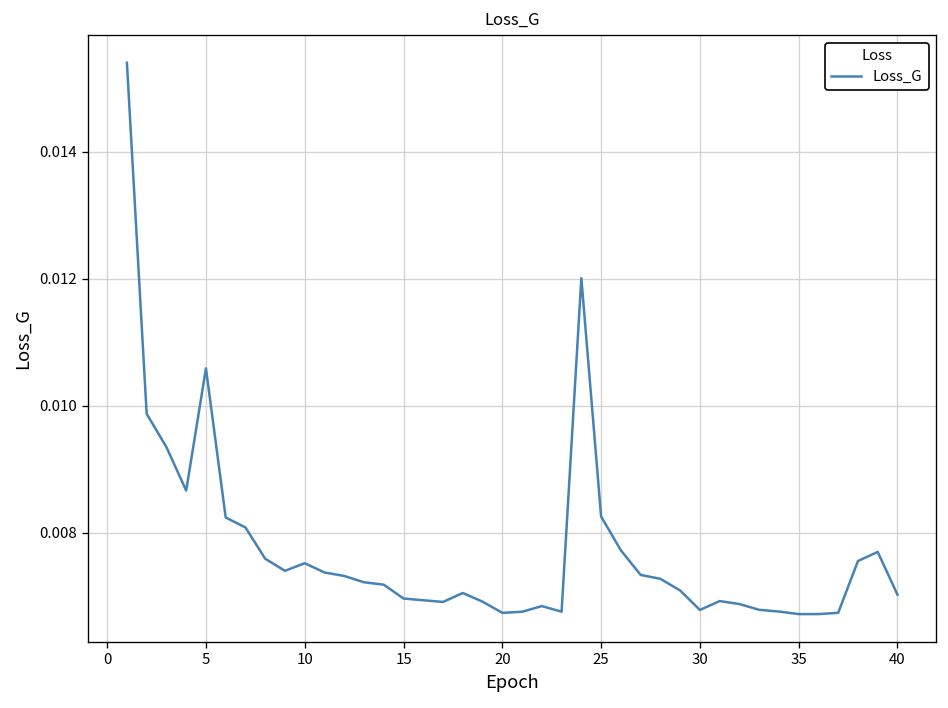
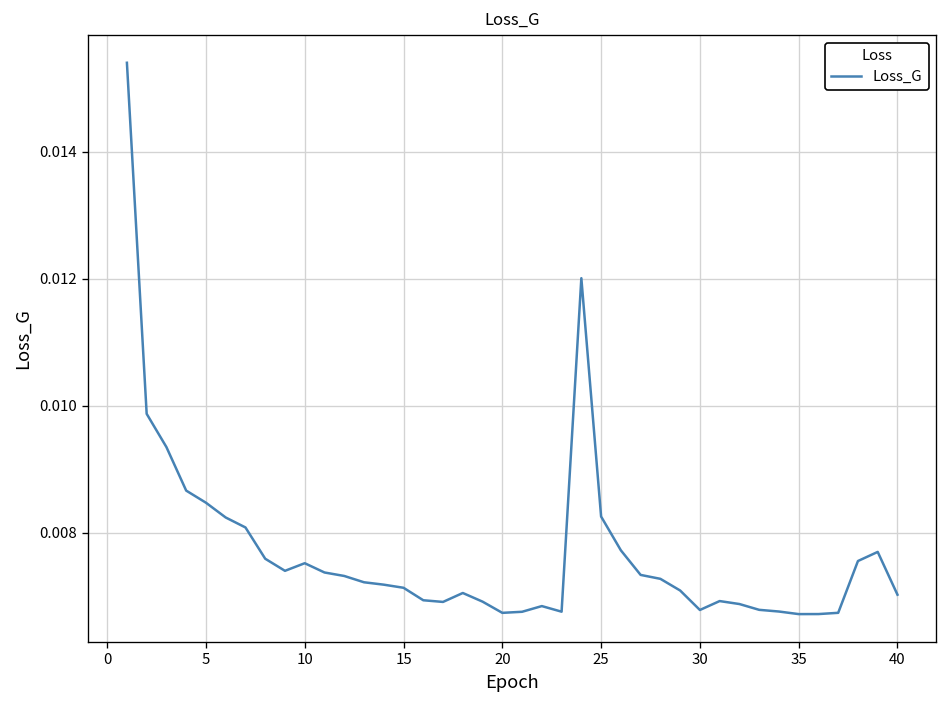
5: 0.0106 -> 0.0085
15: 0.0070 -> 0.0071
